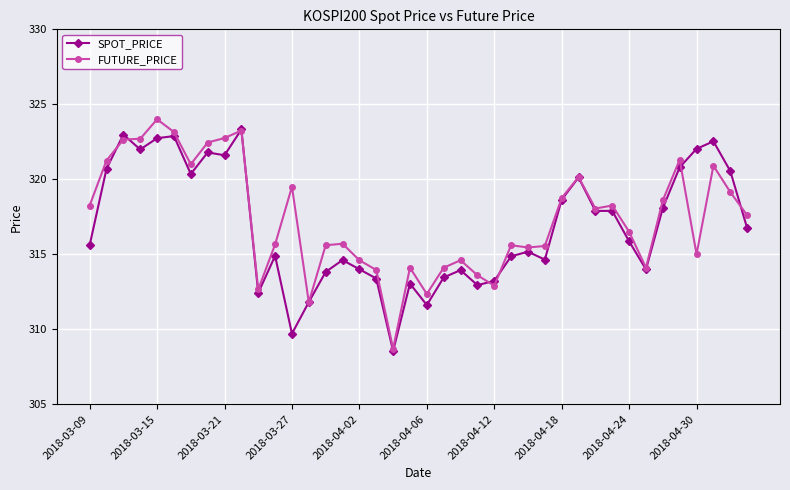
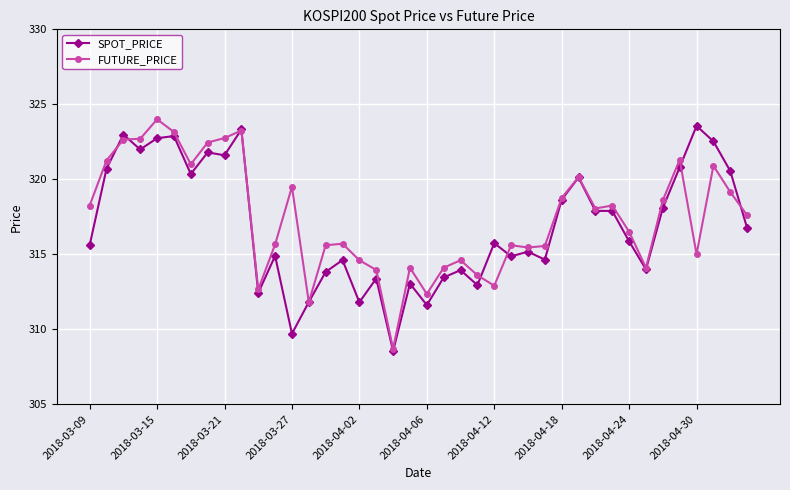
SPOT_PRICE, 2018-04-02: 314.0 -> 311.8
SPOT_PRICE, 2018-04-12: 313.2 -> 315.7
SPOT_PRICE, 2018-04-30: 322.0 -> 323.6
